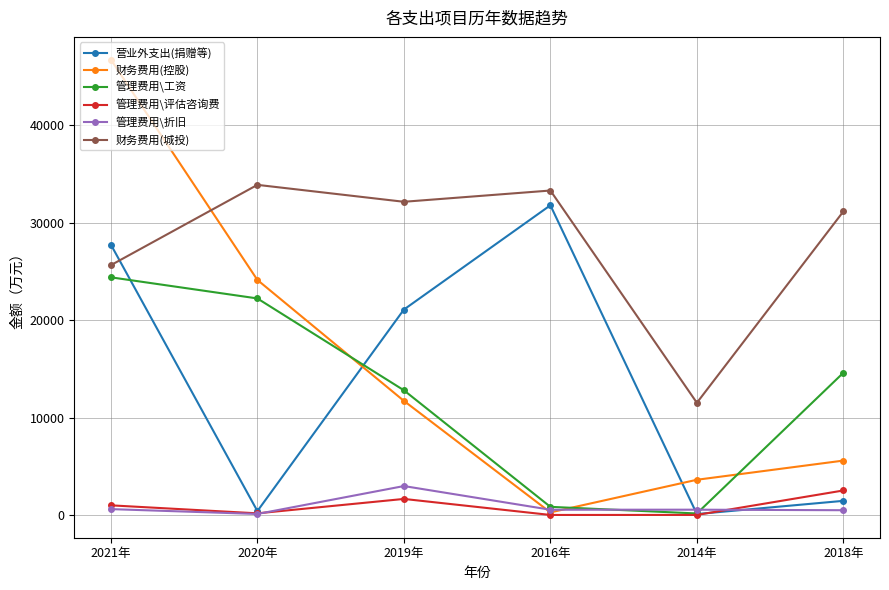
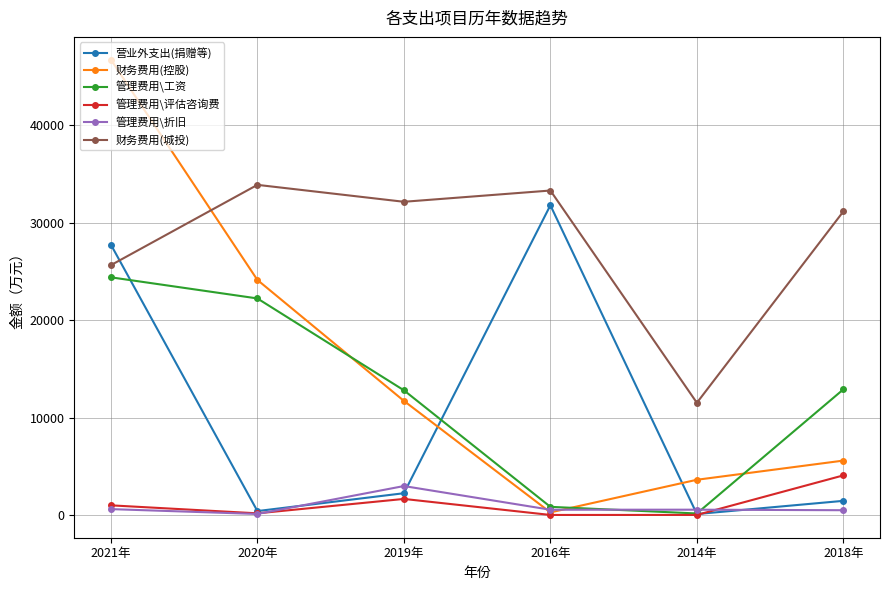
营业外支出(捐赠等), 2019年: 21000 -> 2000
管理费用\工资, 2018年: 15000 -> 13000
管理费用\评估咨询费, 2018年: 3000 -> 4000
